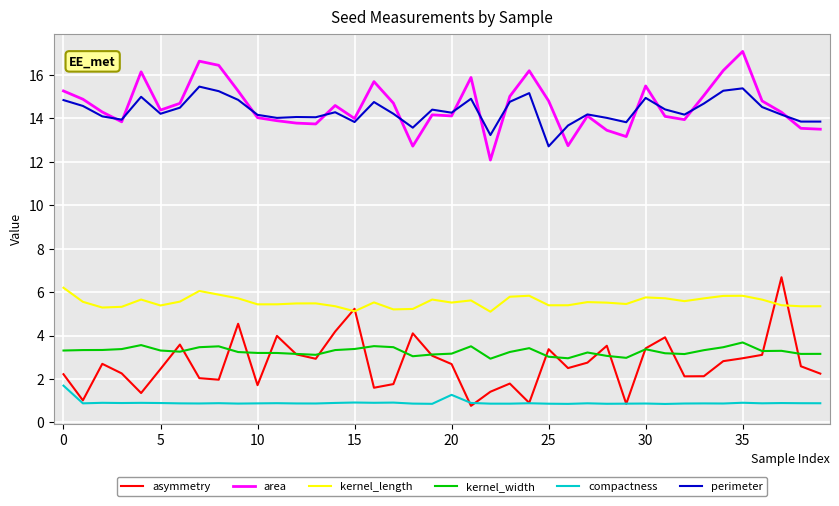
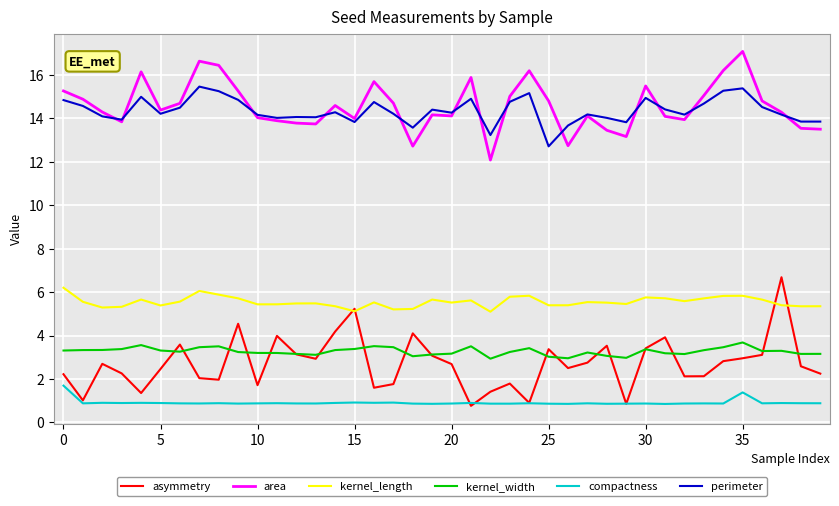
compactness, 20: 1.3 -> 0.9
compactness, 35: 0.9 -> 1.4
